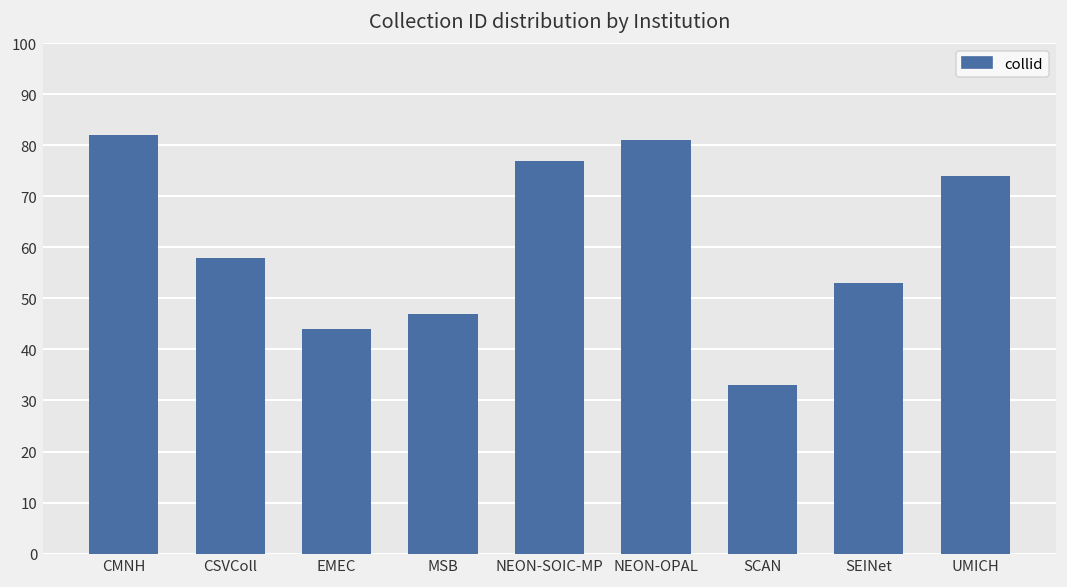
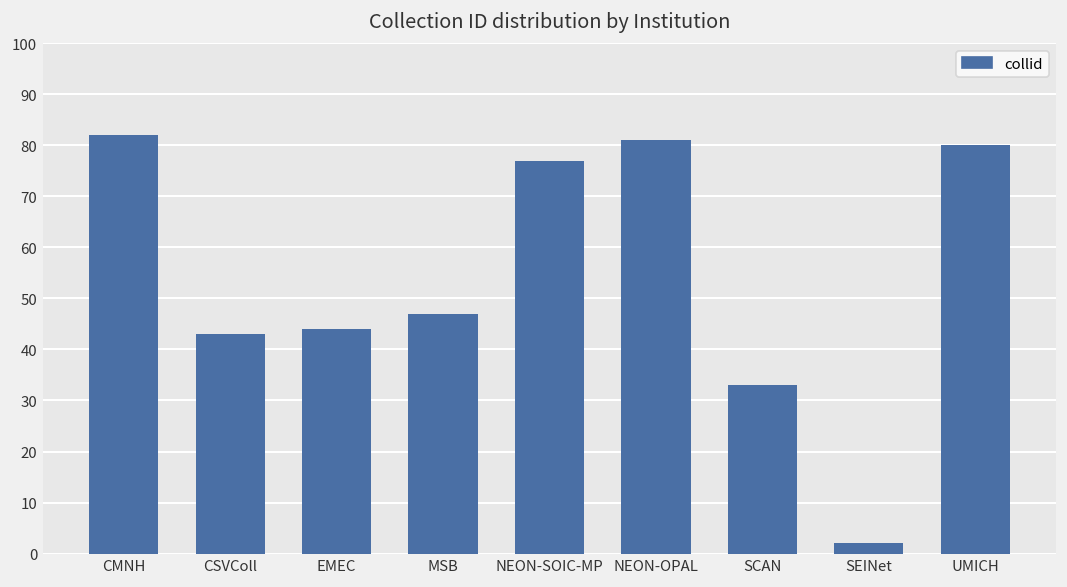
CSVColl: 58 -> 43
SEINet: 53 -> 2
UMICH: 74 -> 80
